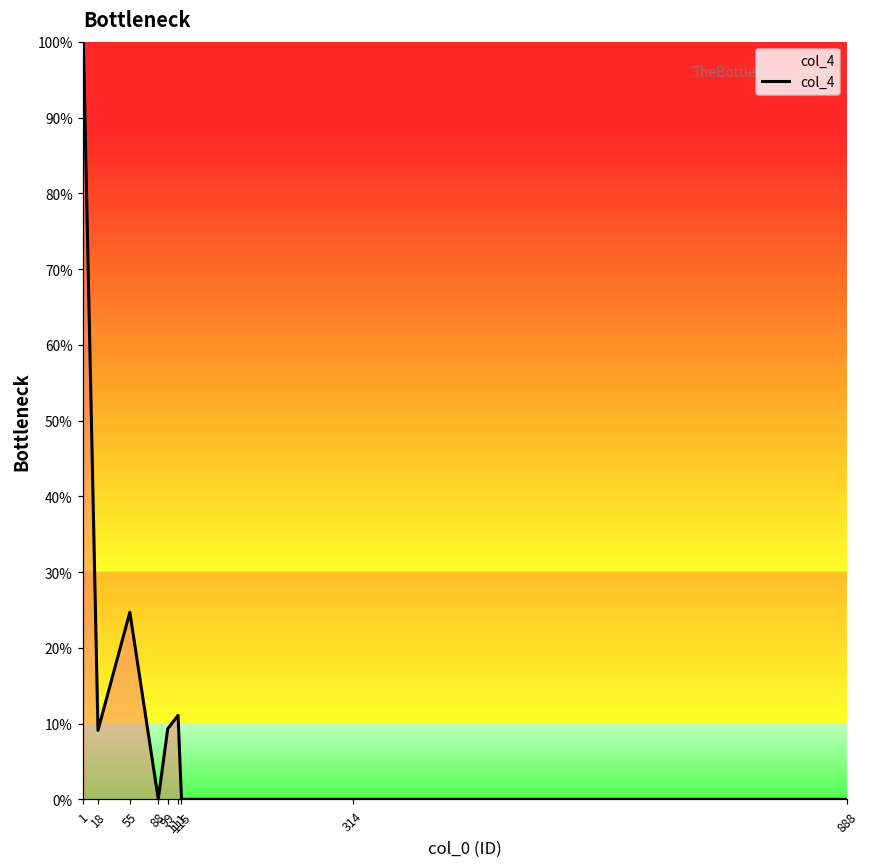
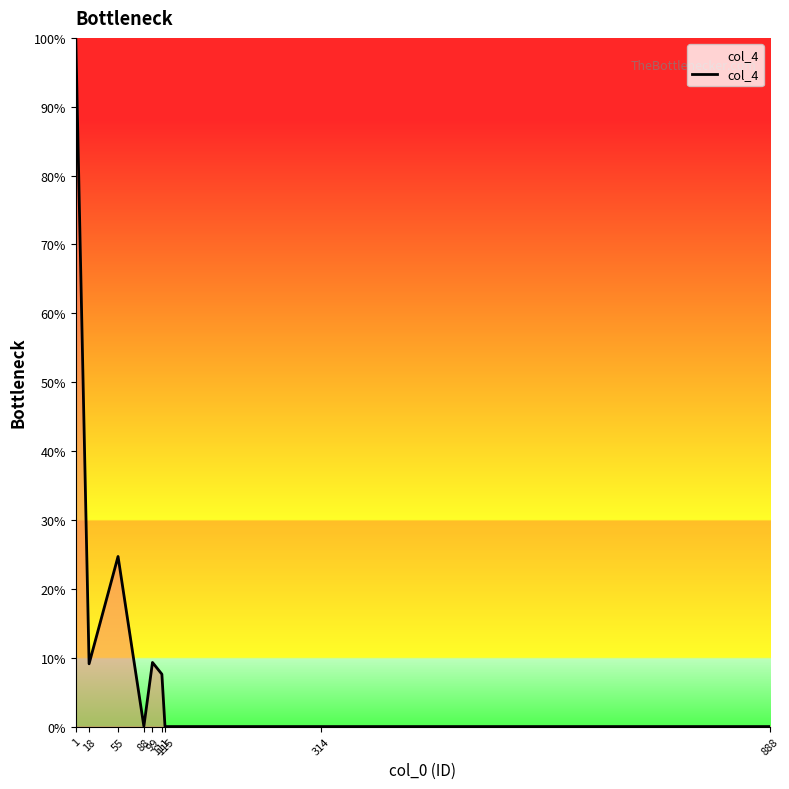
111: 11% -> 8%
